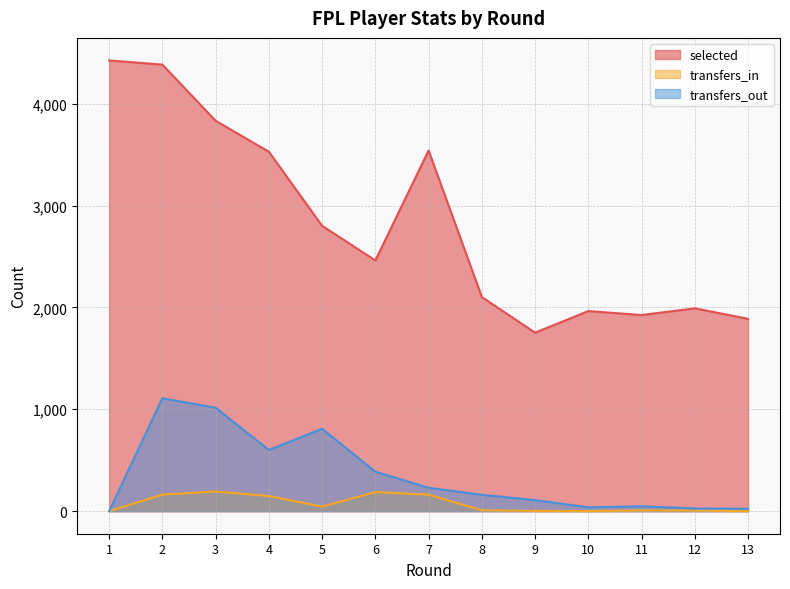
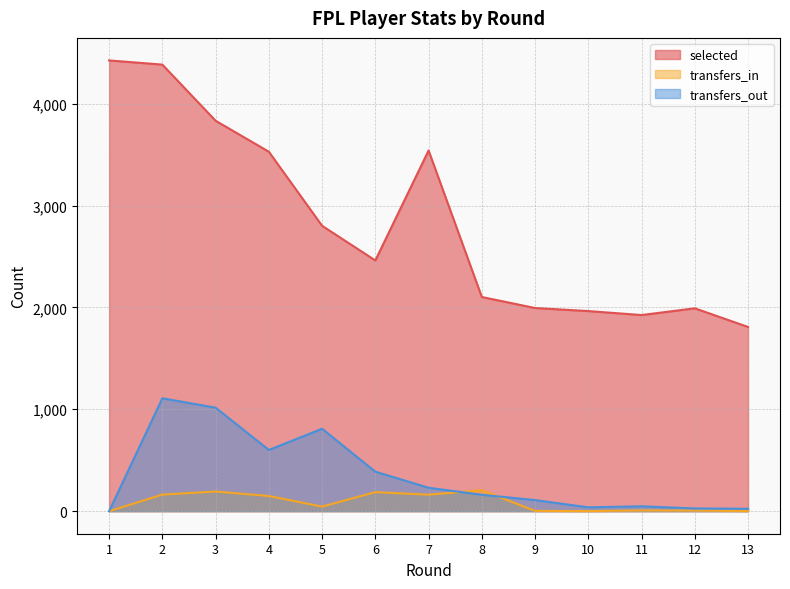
transfers_in, 8: 10 -> 210
selected, 9: 1,750 -> 1,990
selected, 13: 1,890 -> 1,810
